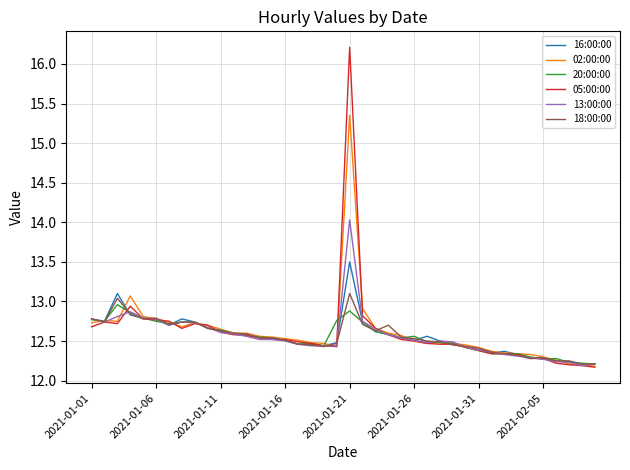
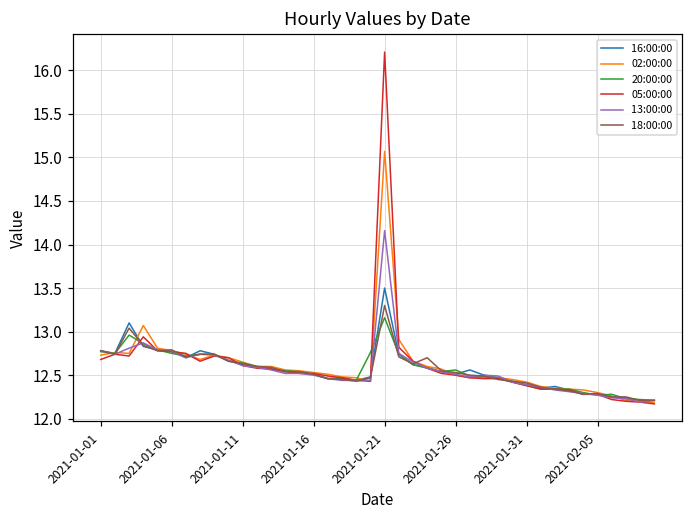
02:00:00, 2021-01-21: 15.4 -> 15.1
20:00:00, 2021-01-21: 12.9 -> 13.2
13:00:00, 2021-01-21: 14.0 -> 14.2
18:00:00, 2021-01-21: 13.1 -> 13.3
